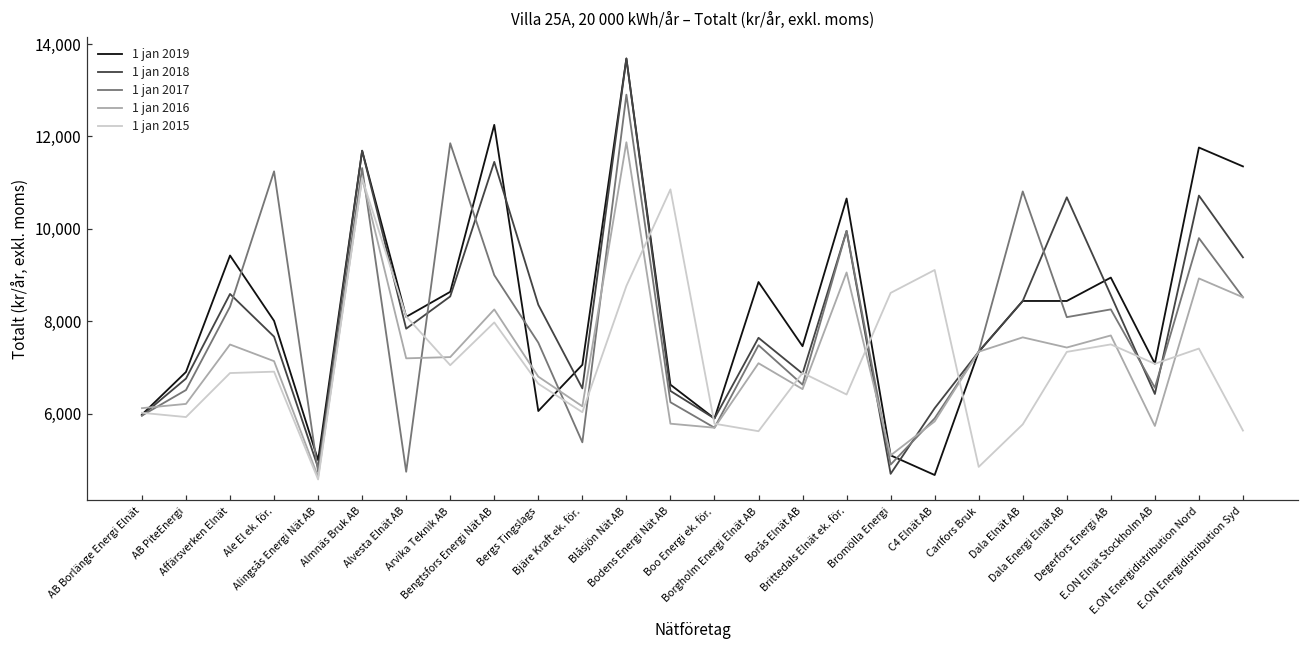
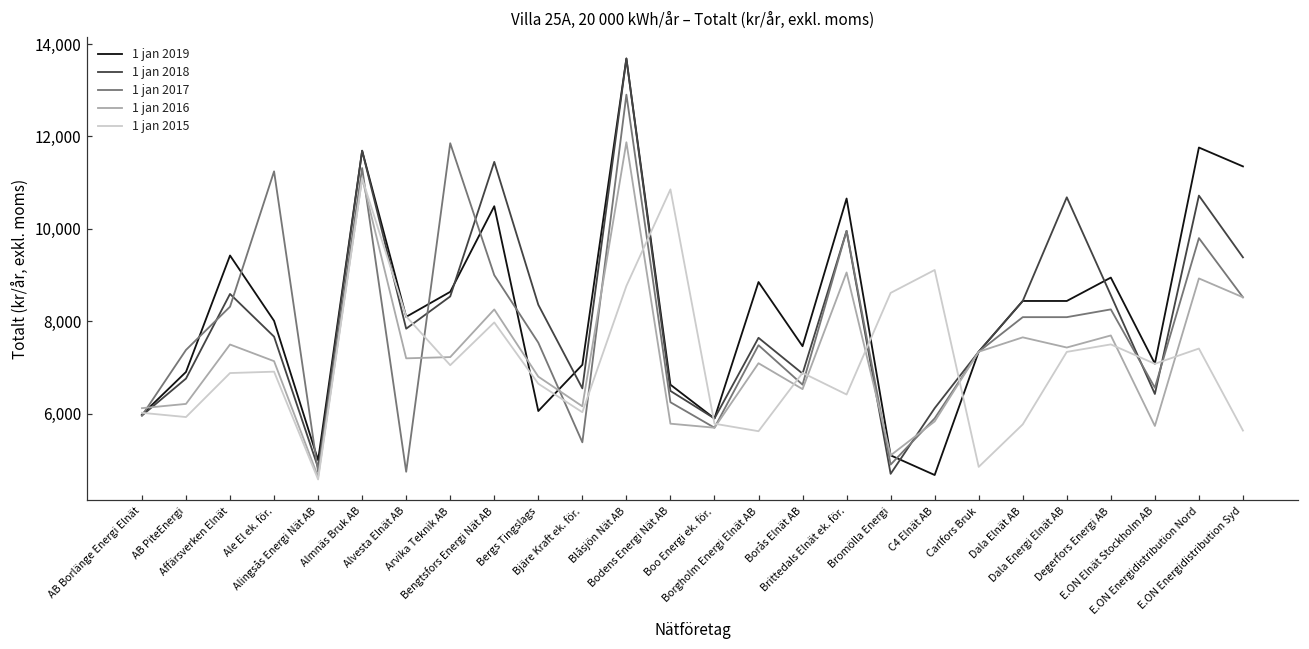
1 jan 2017, AB PiteEnergi: 6,500 -> 7,400
1 jan 2019, Bengtsfors Energi Nät AB: 12,300 -> 10,500
1 jan 2017, Dala Elnät AB: 10,800 -> 8,100
